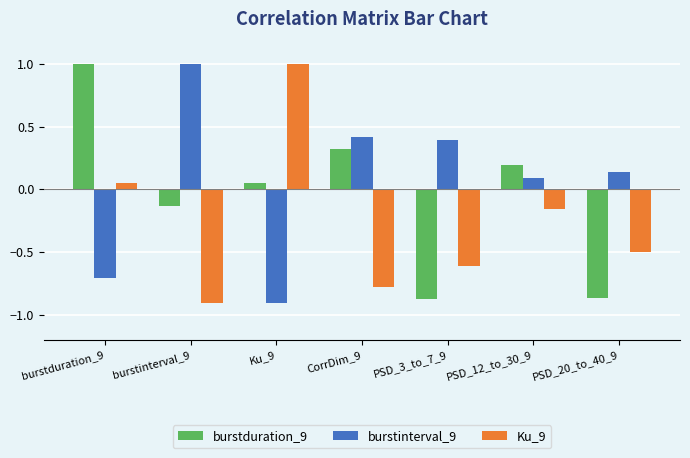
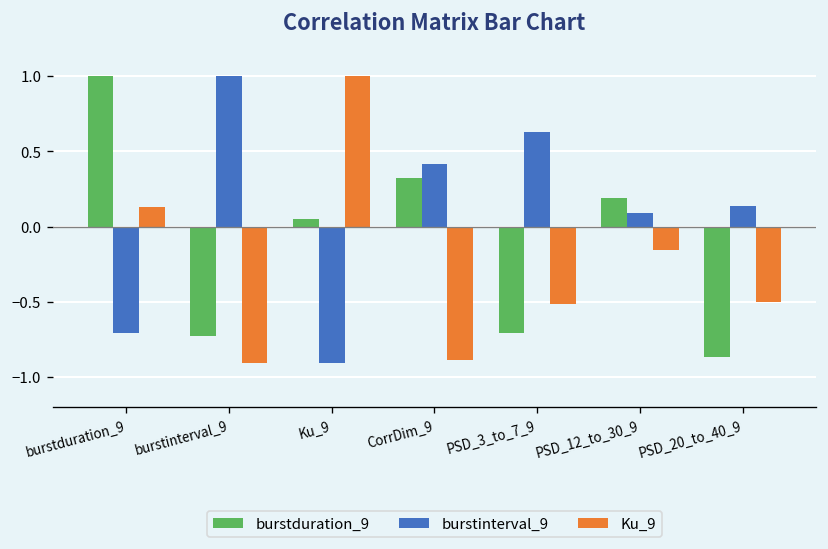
Ku_9, burstduration_9: 0.05 -> 0.13
burstduration_9, burstinterval_9: -0.13 -> -0.72
Ku_9, CorrDim_9: -0.78 -> -0.89
burstduration_9, PSD_3_to_7_9: -0.87 -> -0.71
burstinterval_9, PSD_3_to_7_9: 0.39 -> 0.63
Ku_9, PSD_3_to_7_9: -0.61 -> -0.51
